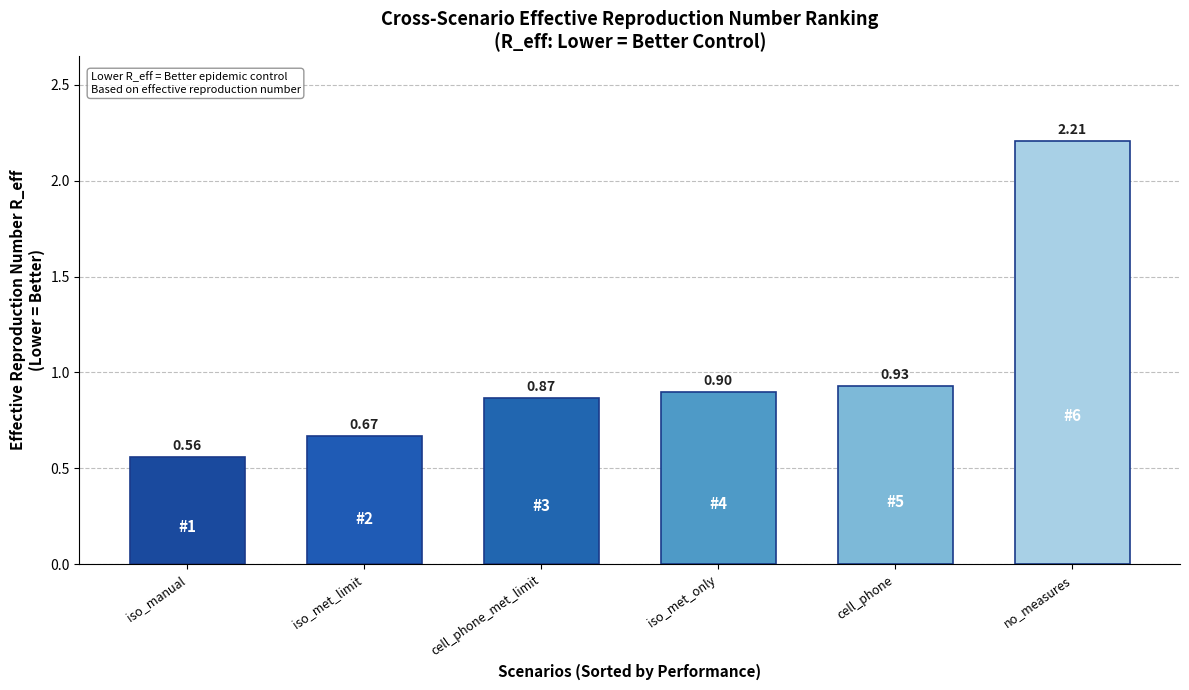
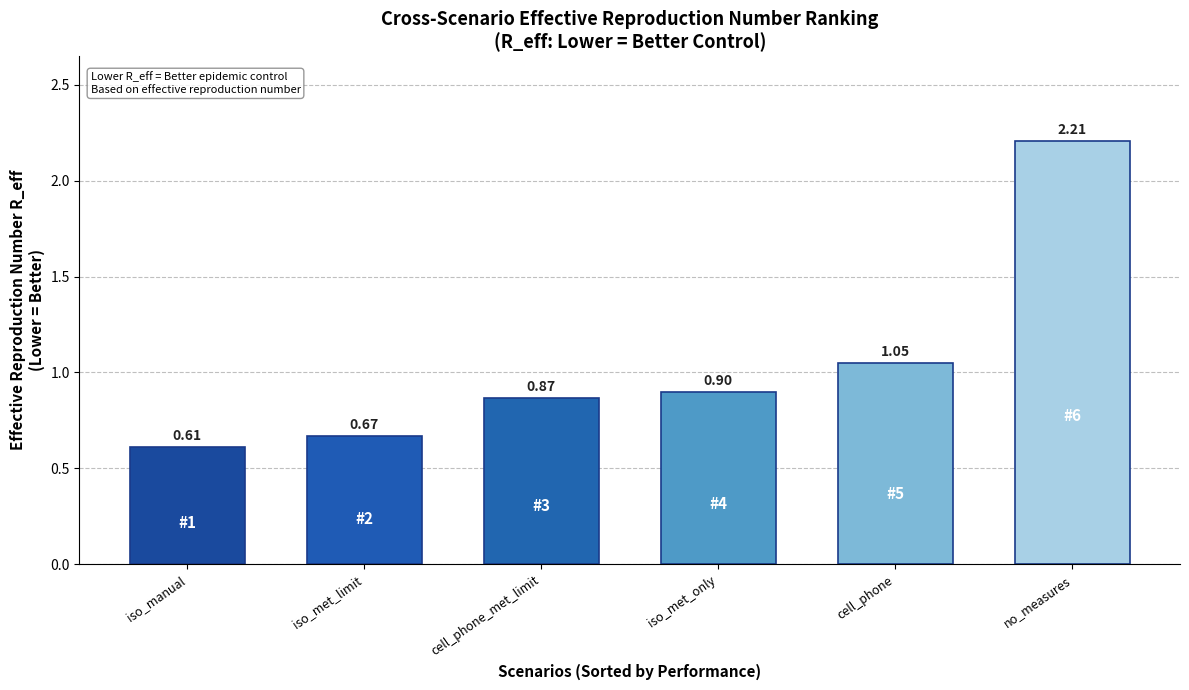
iso_manual: 0.56 -> 0.61
cell_phone: 0.93 -> 1.05
